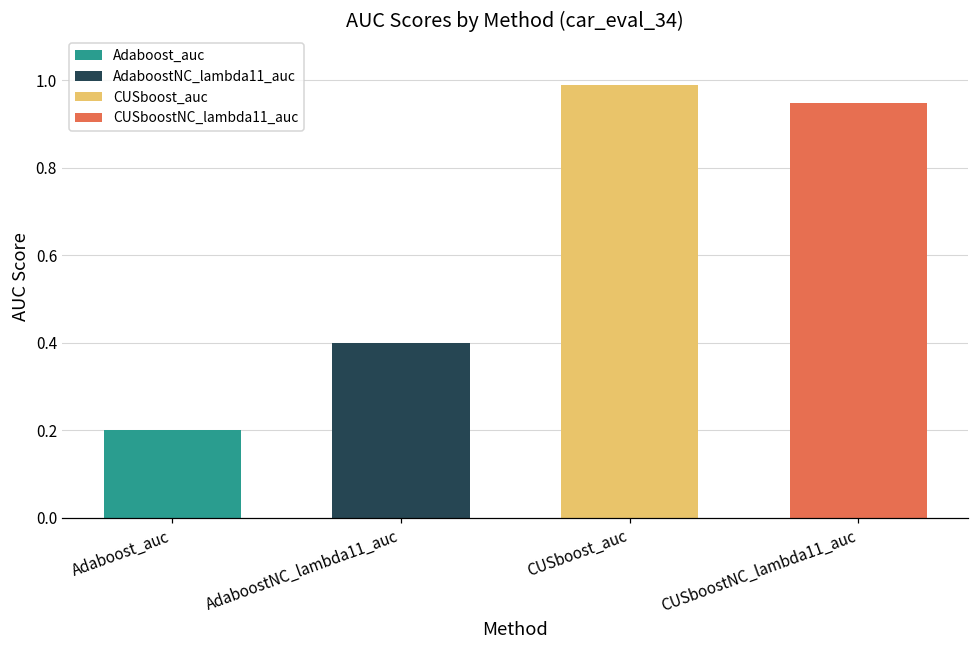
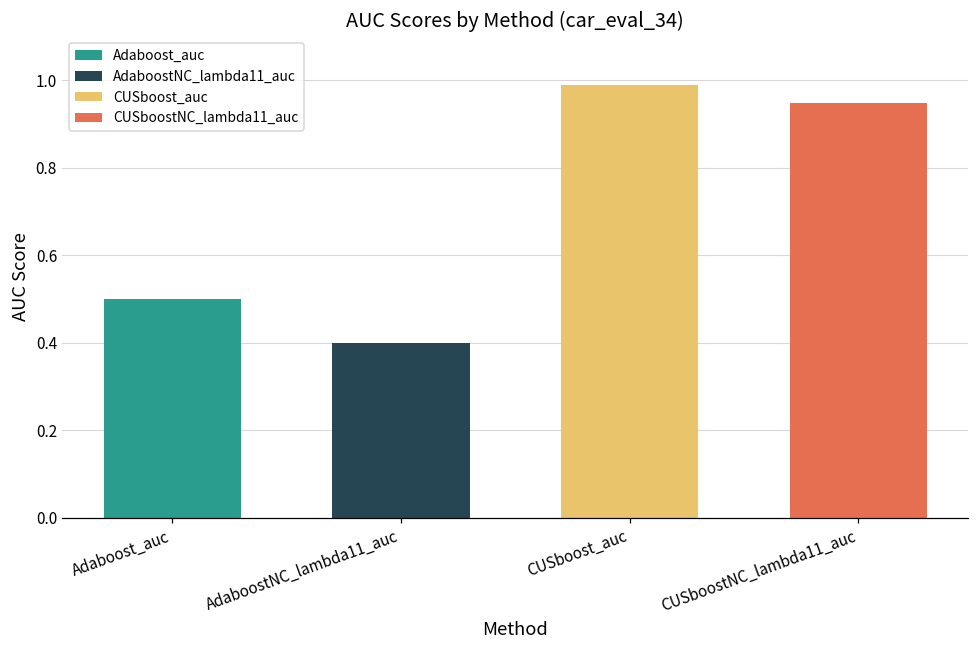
Adaboost_auc: 0.2 -> 0.5
